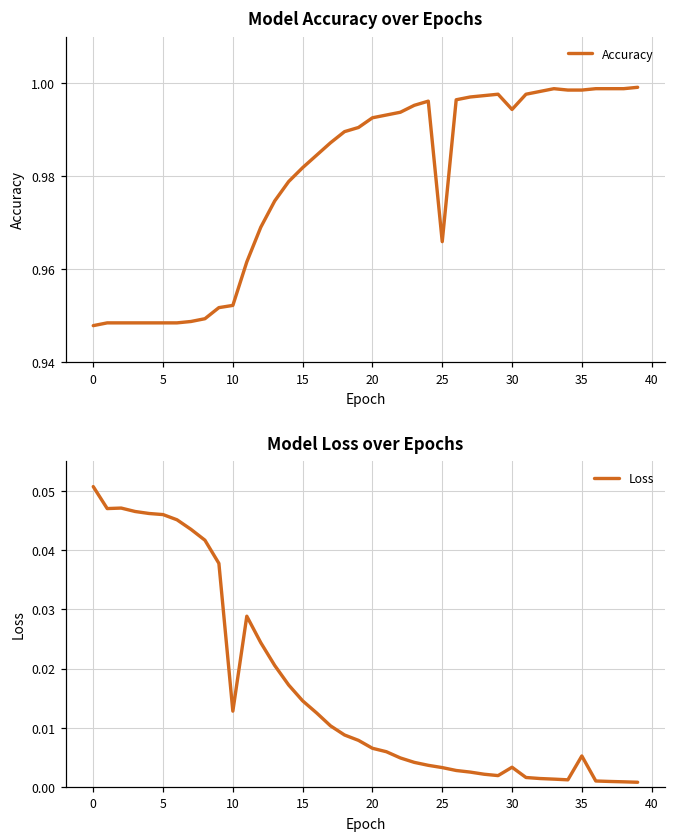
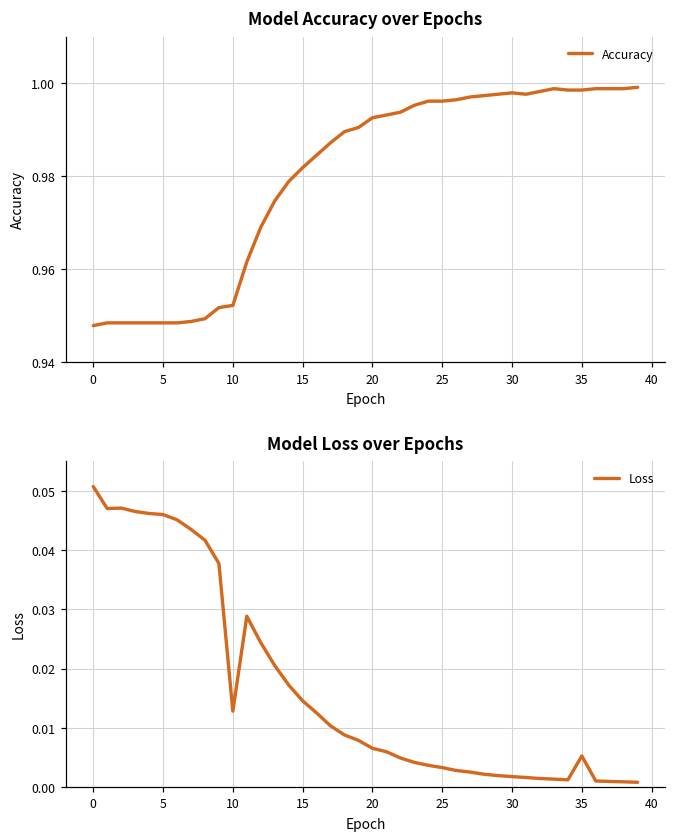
Model Accuracy over Epochs, 25: 0.966 -> 0.996
Model Accuracy over Epochs, 30: 0.994 -> 0.998
Model Loss over Epochs, 30: 0.003 -> 0.002
